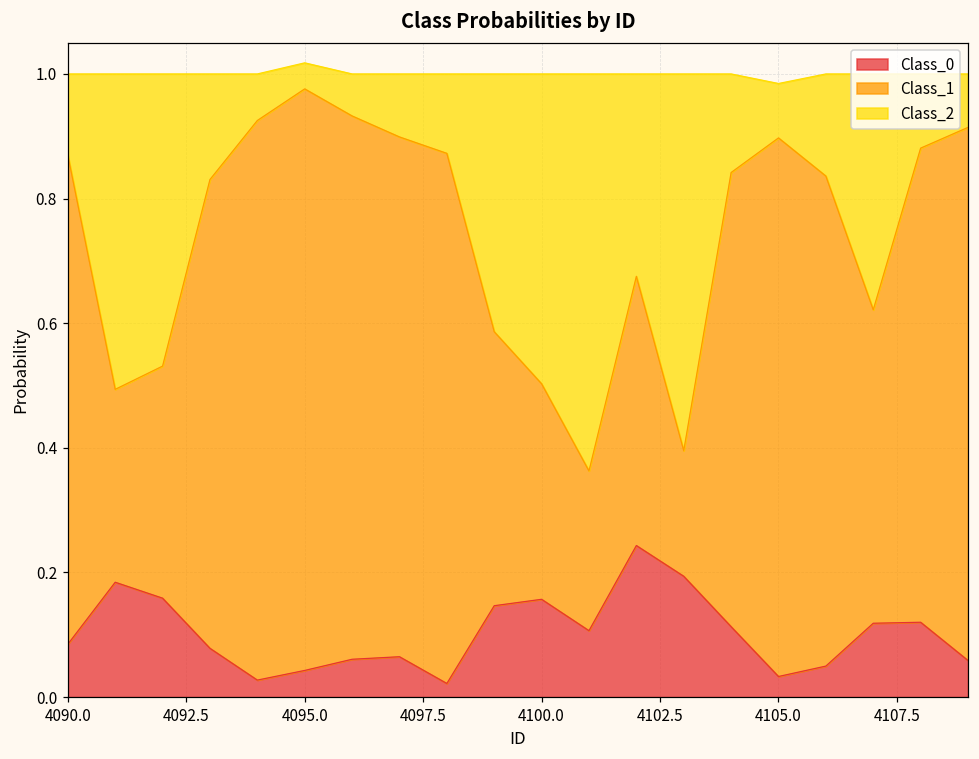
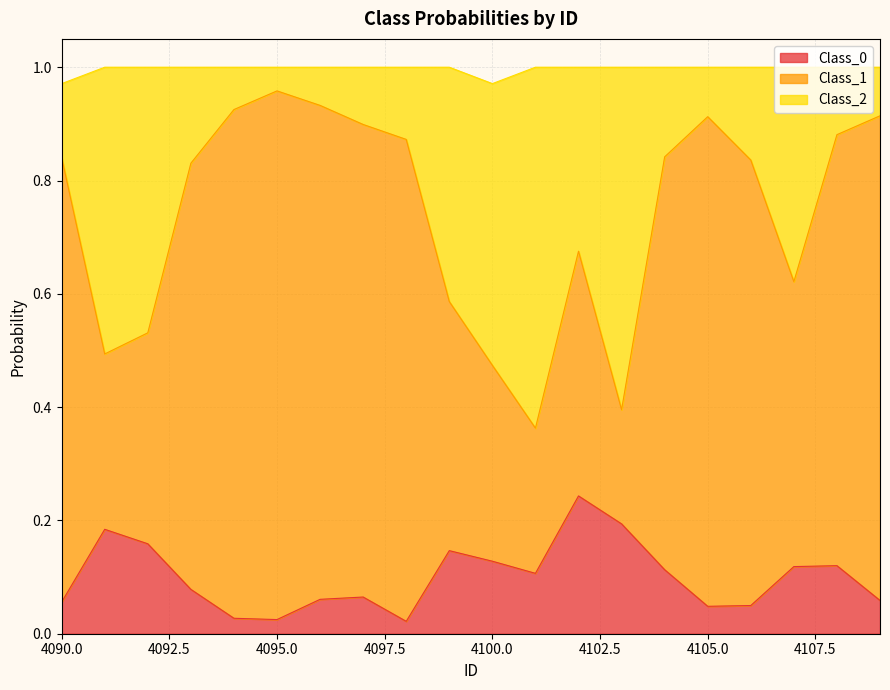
Class_0, 4090.0: 0.08 -> 0.06
Class_0, 4095.0: 0.04 -> 0.02
Class_0, 4100.0: 0.16 -> 0.13
Class_0, 4105.0: 0.03 -> 0.05
